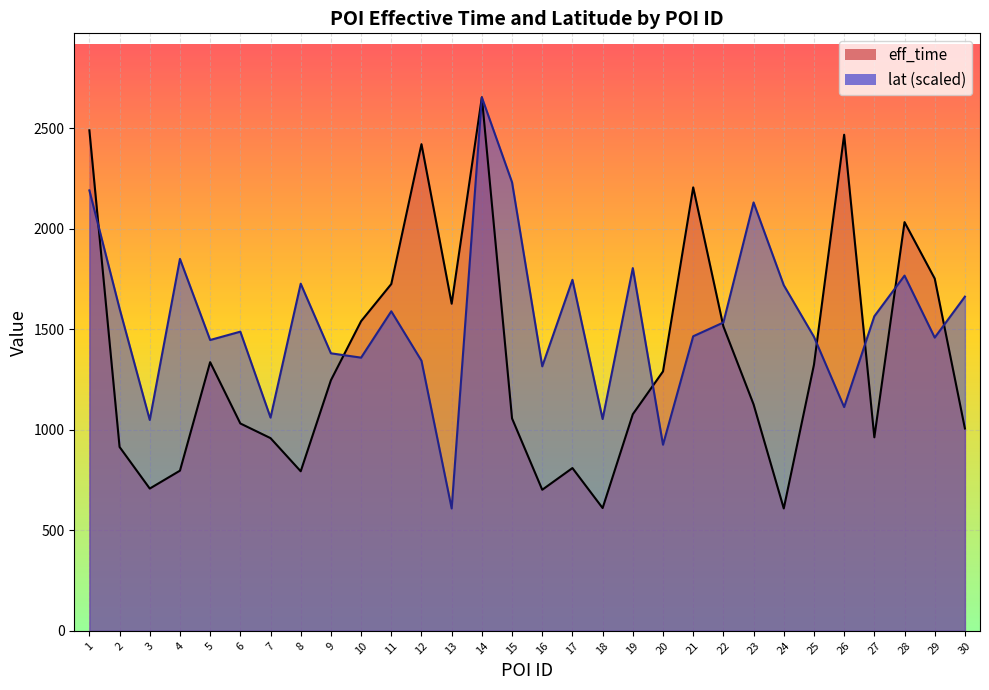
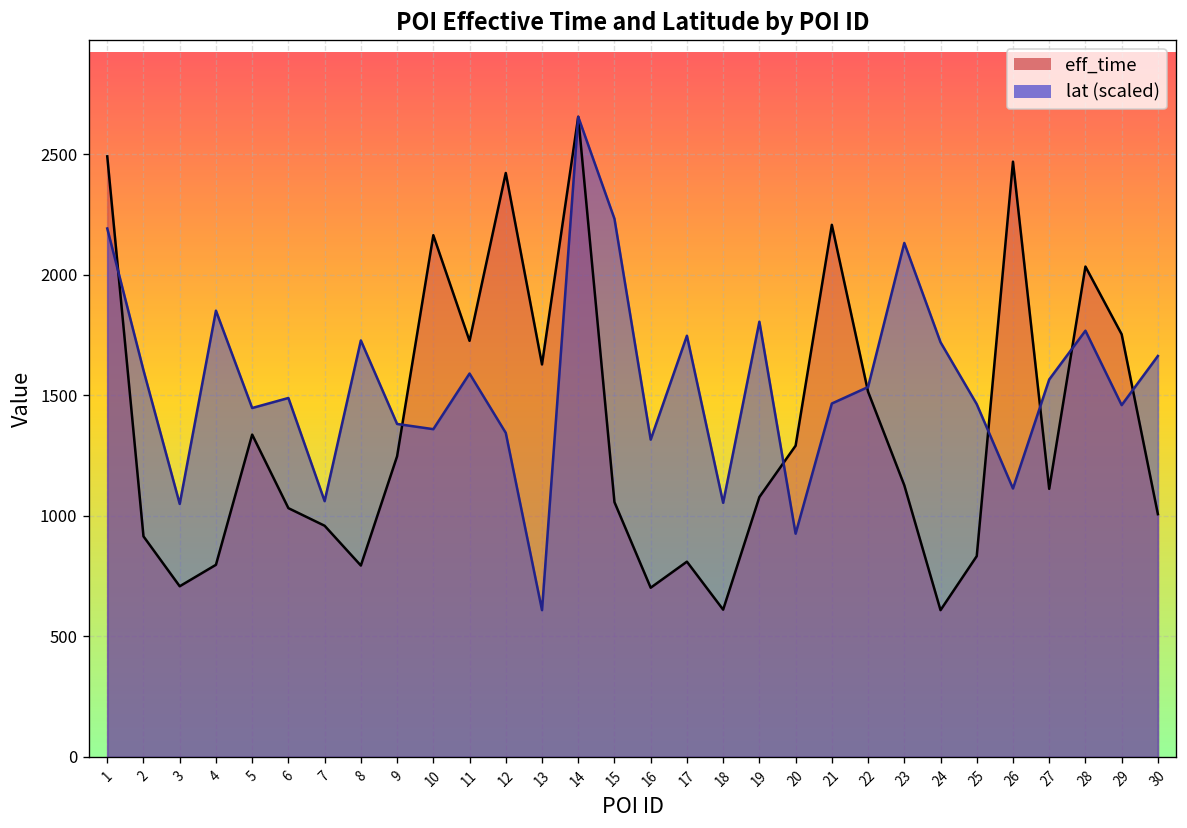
eff_time, 10: 1540 -> 2160
eff_time, 25: 1320 -> 830
eff_time, 27: 960 -> 1110
